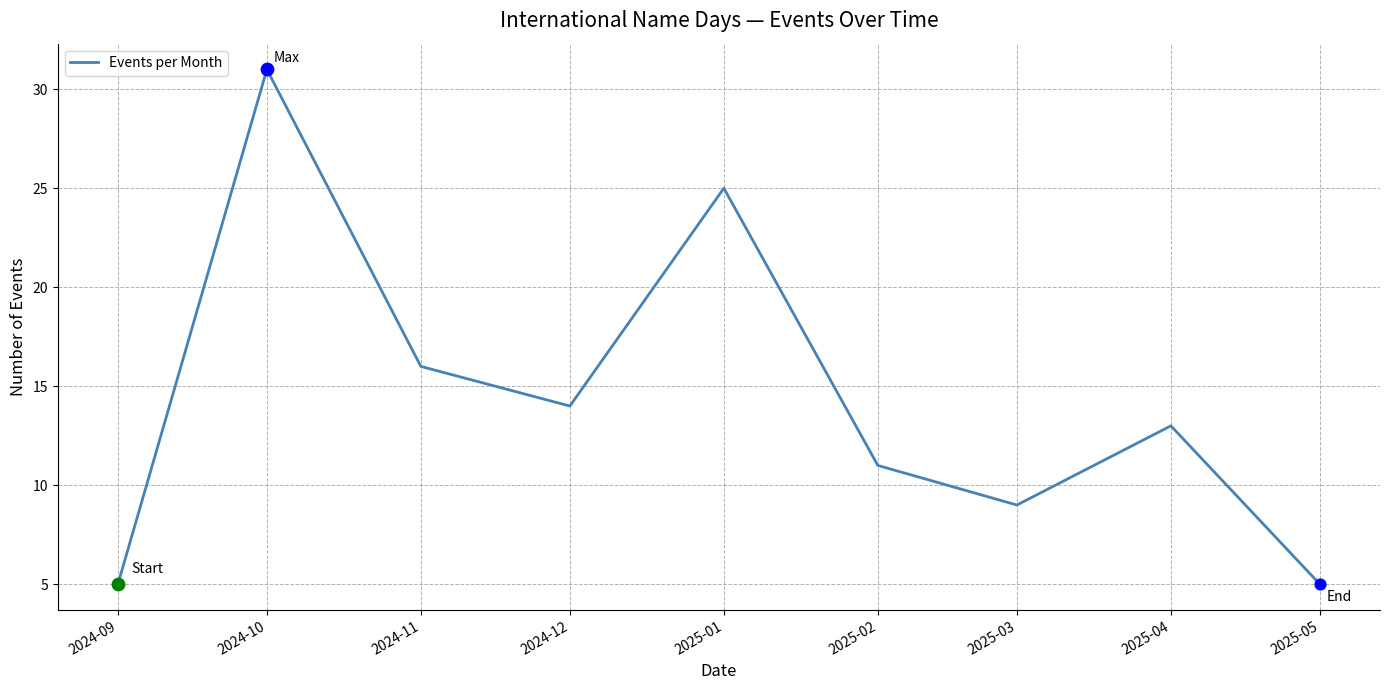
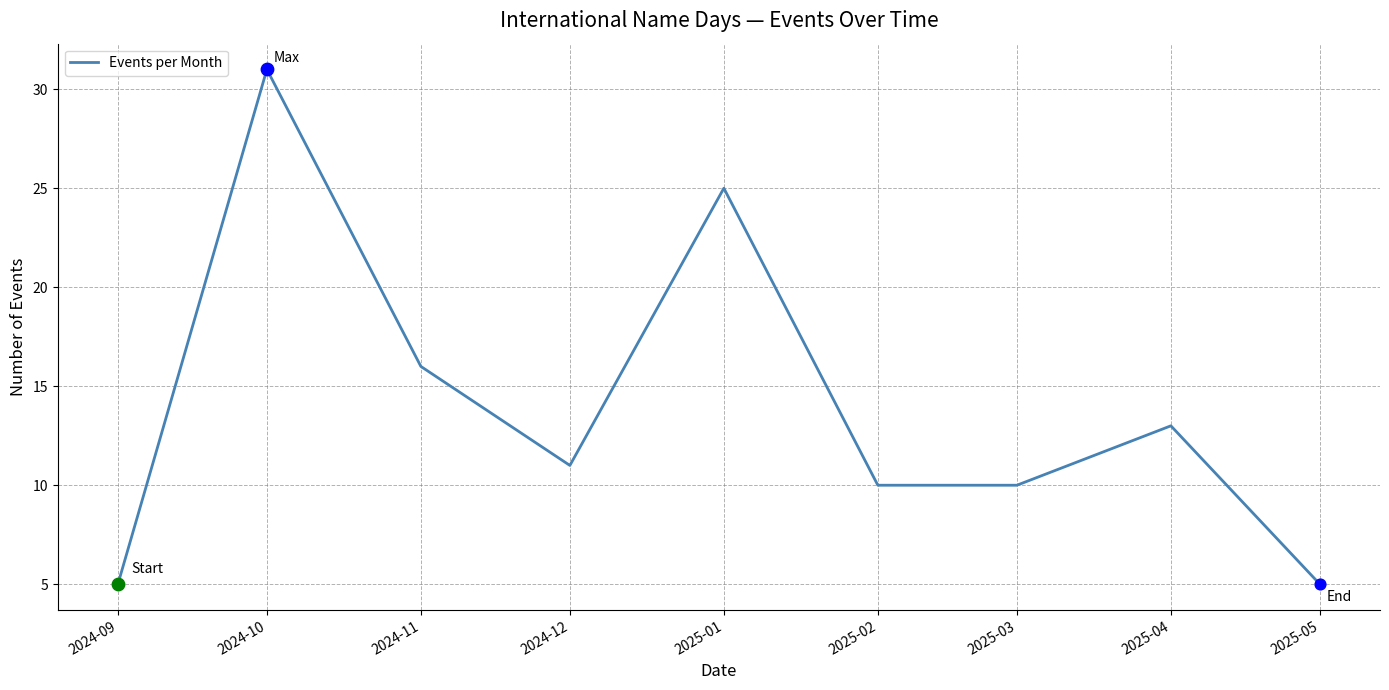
Events per Month, 2024-12: 14 -> 11
Events per Month, 2025-02: 11 -> 10
Events per Month, 2025-03: 9 -> 10
